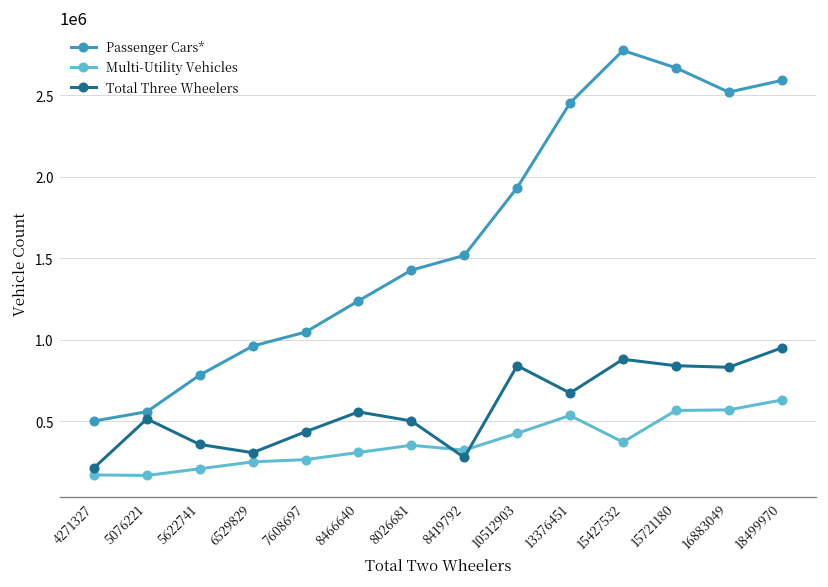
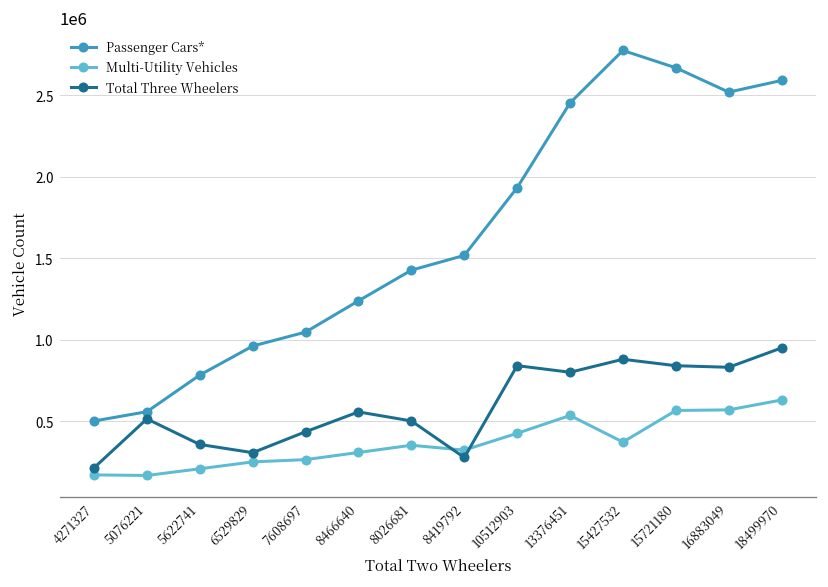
Total Three Wheelers, 13376451: 670000 -> 800000
